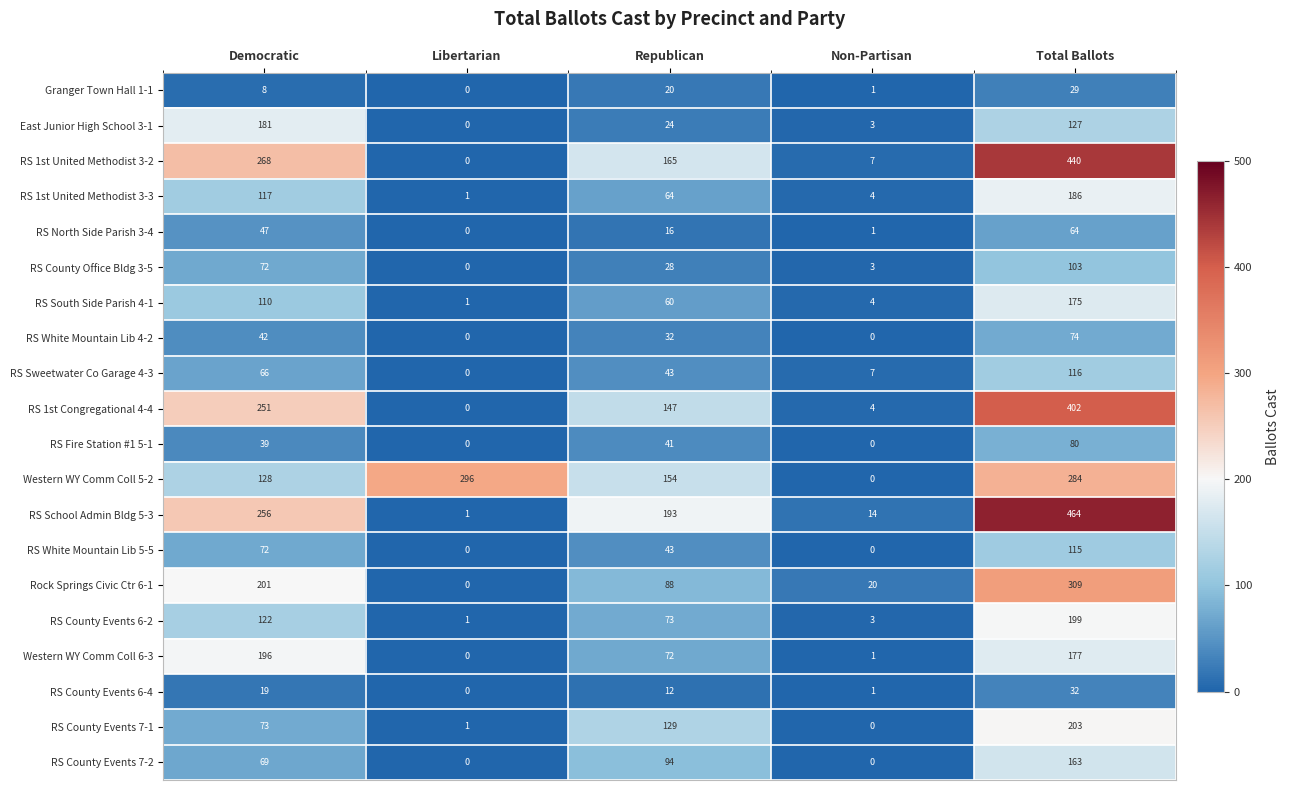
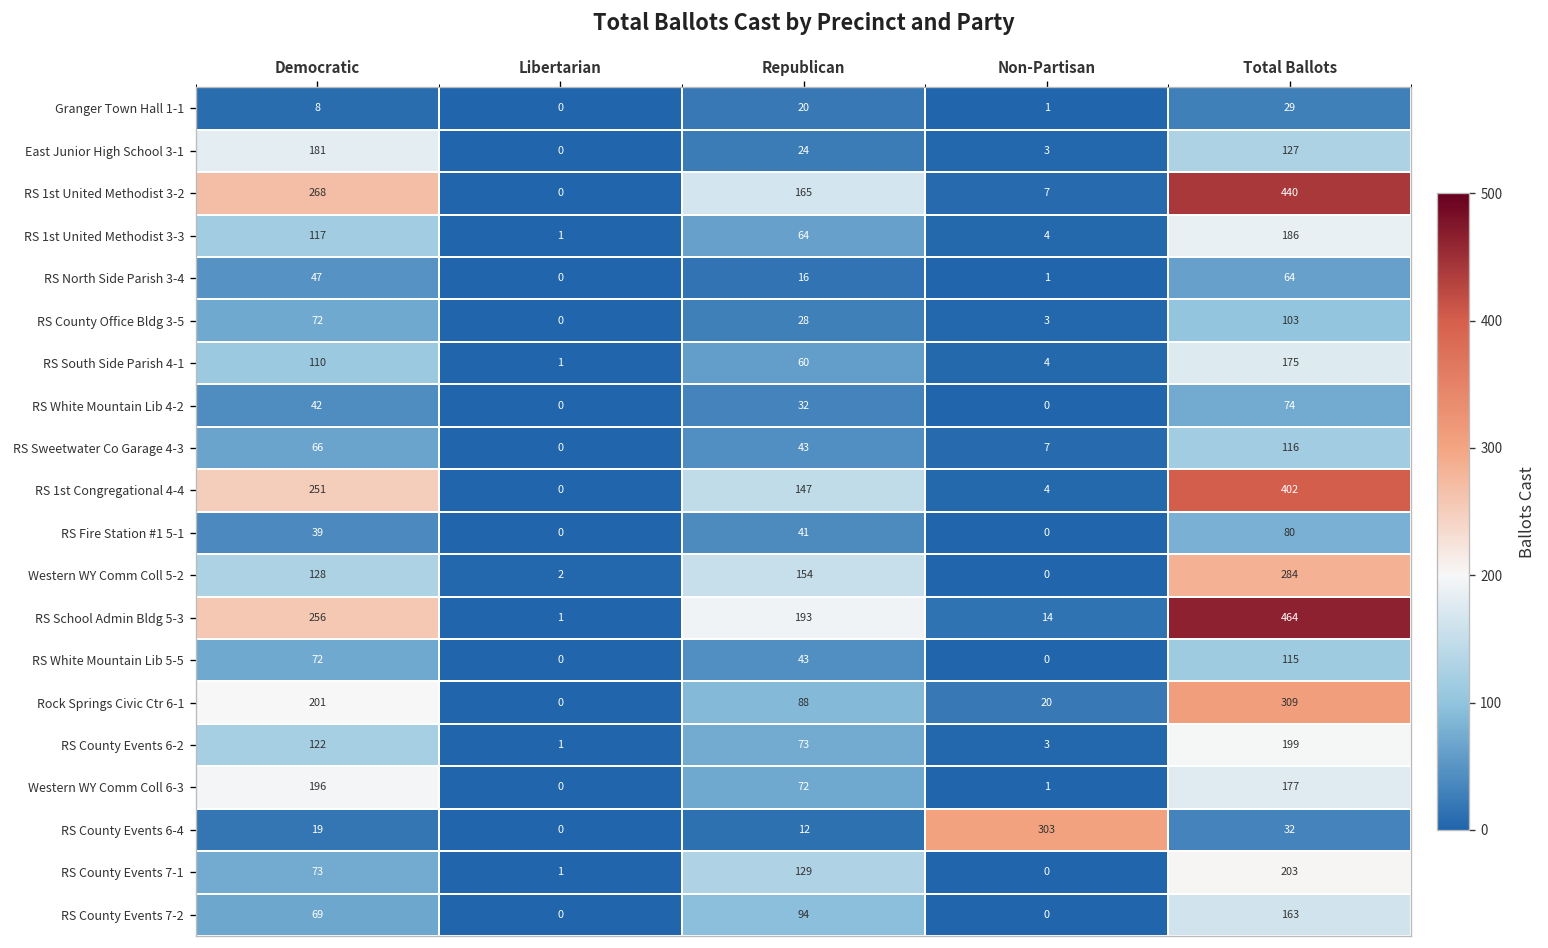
Western WY Comm Coll 5-2, Libertarian: 296 -> 2
RS County Events 6-4, Non-Partisan: 1 -> 303
